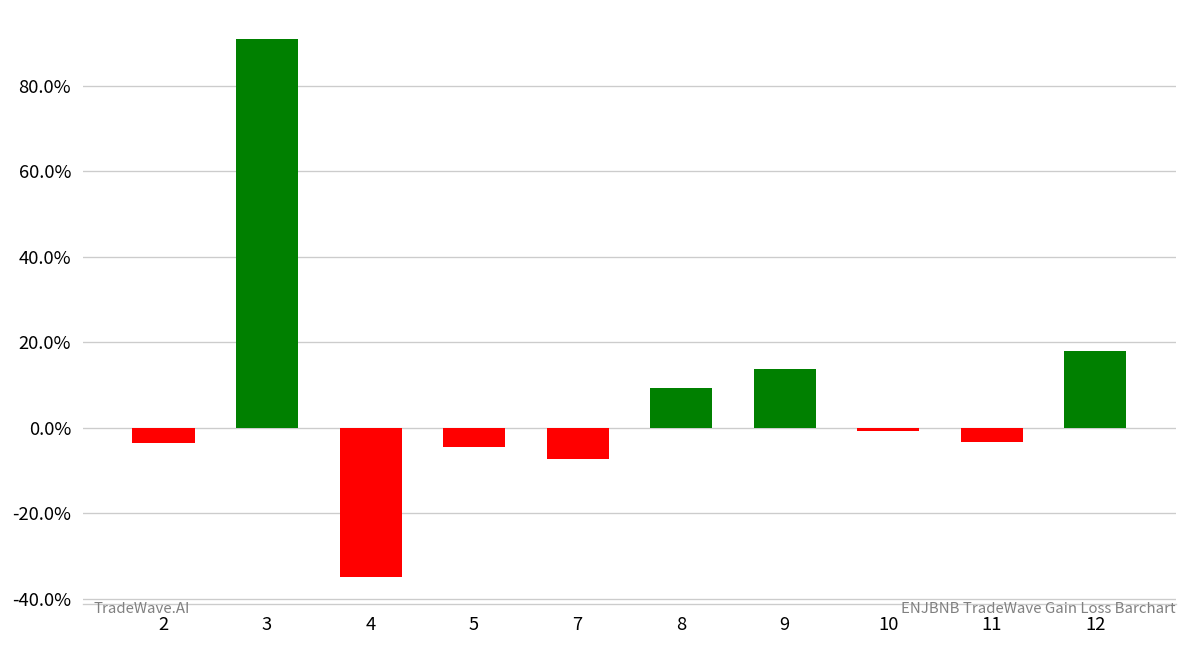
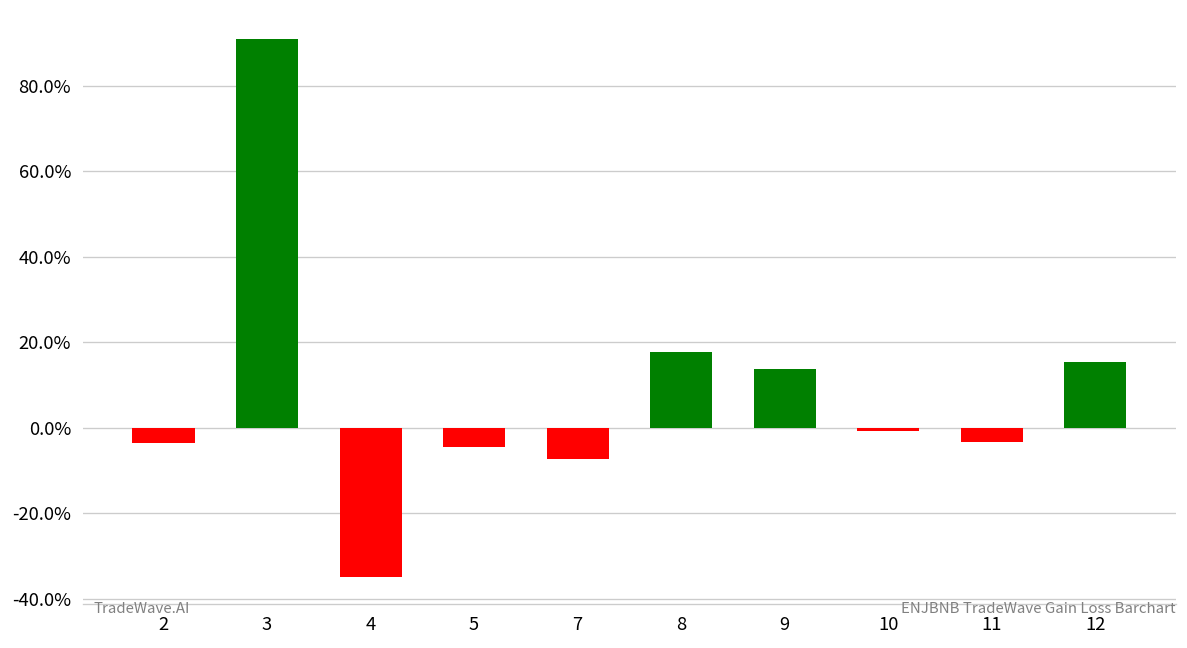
8: 9% -> 18%
12: 18% -> 15%
